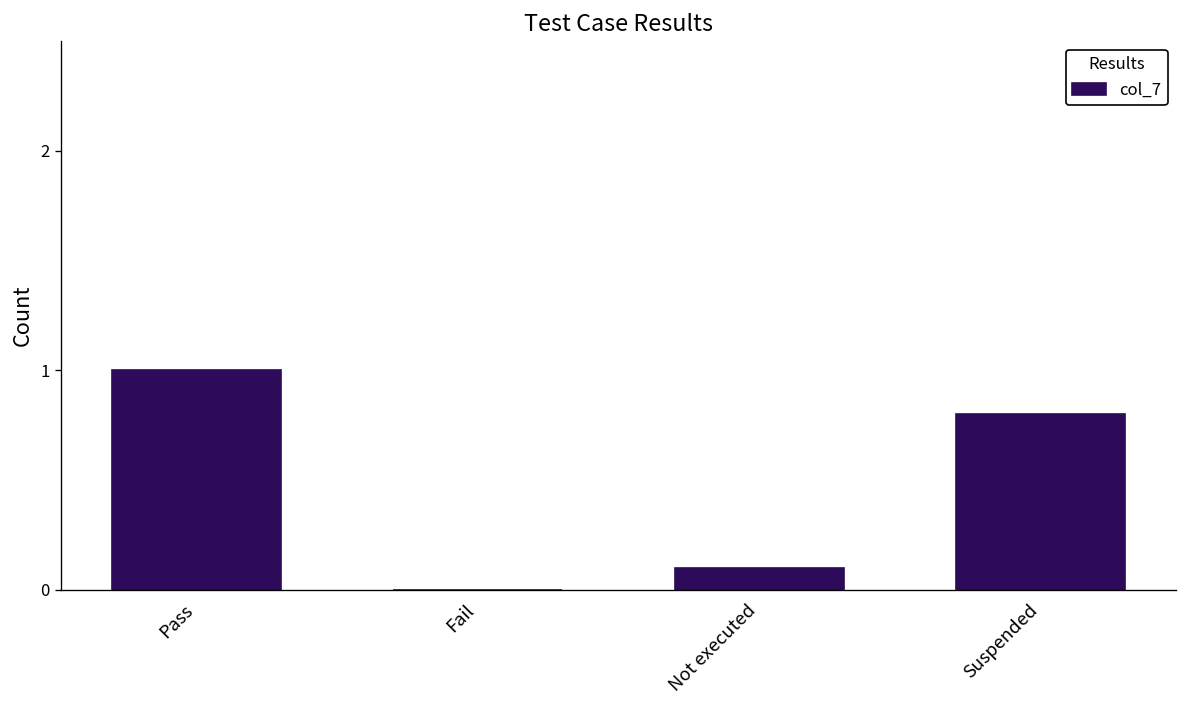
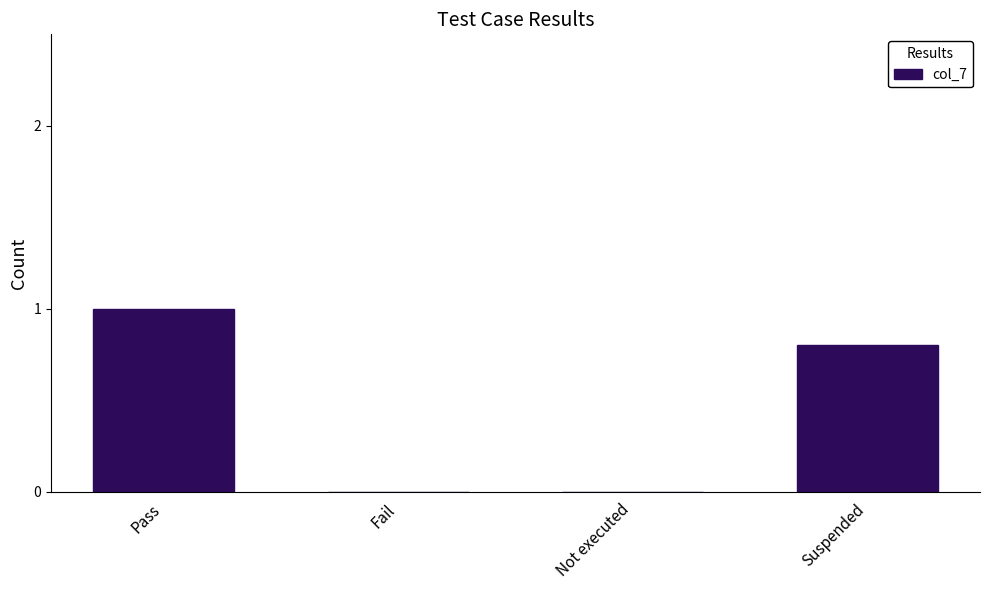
Not executed: 0.1 -> 0.0
